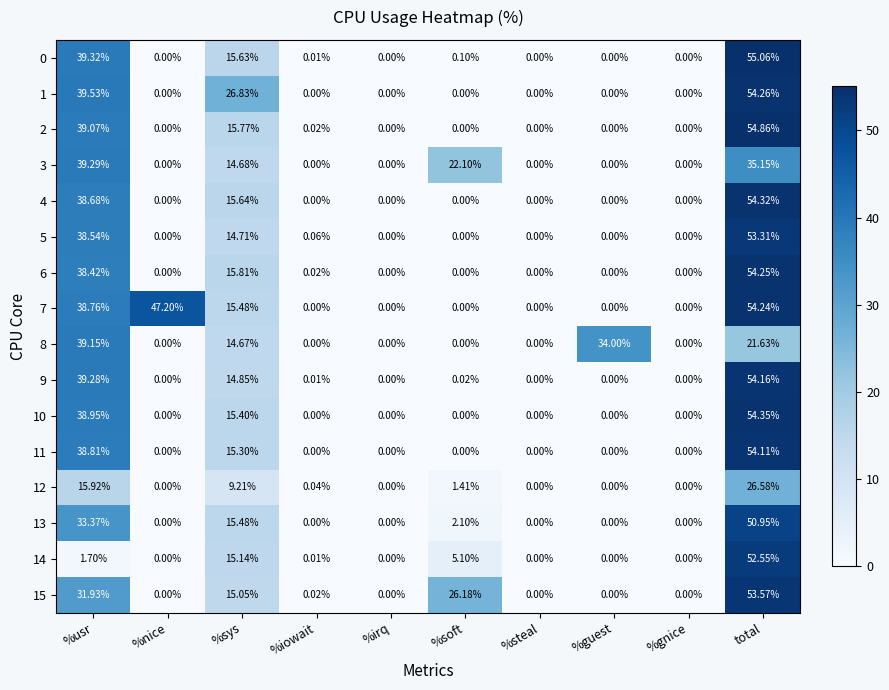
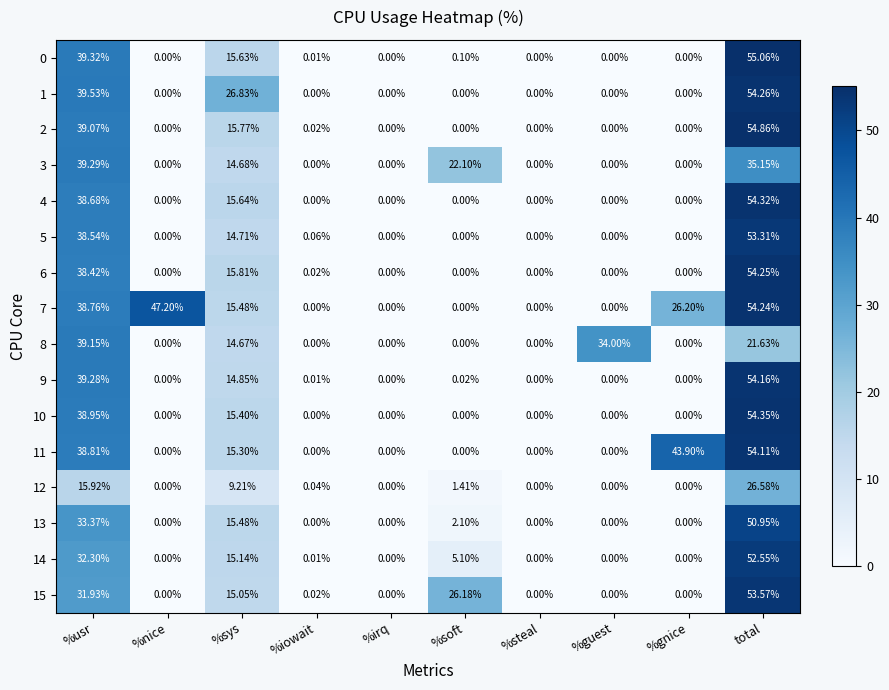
7, %gnice: 0.00% -> 26.20%
11, %gnice: 0.00% -> 43.90%
14, %usr: 1.70% -> 32.30%
